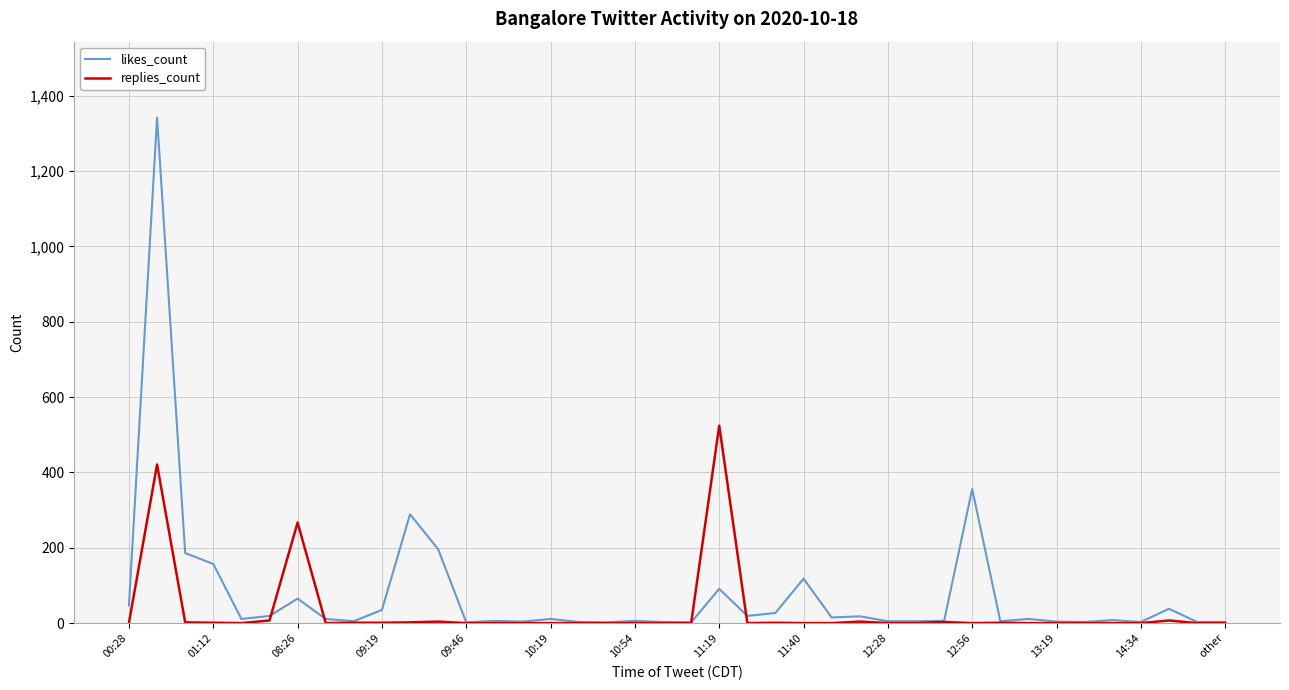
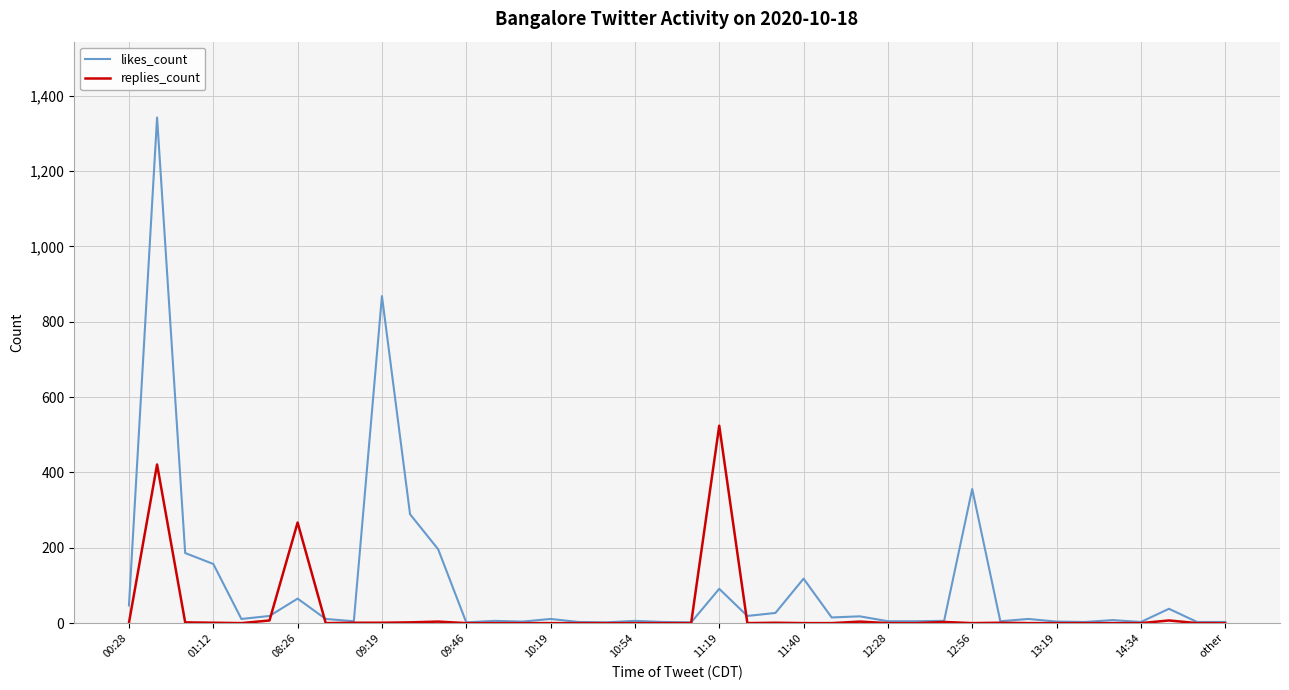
likes_count, 09:19: 40 -> 870
